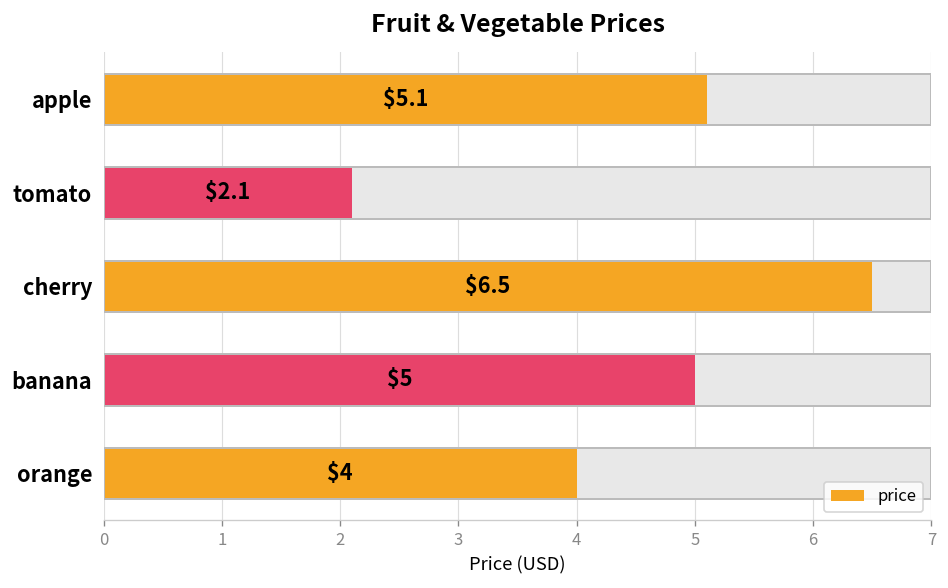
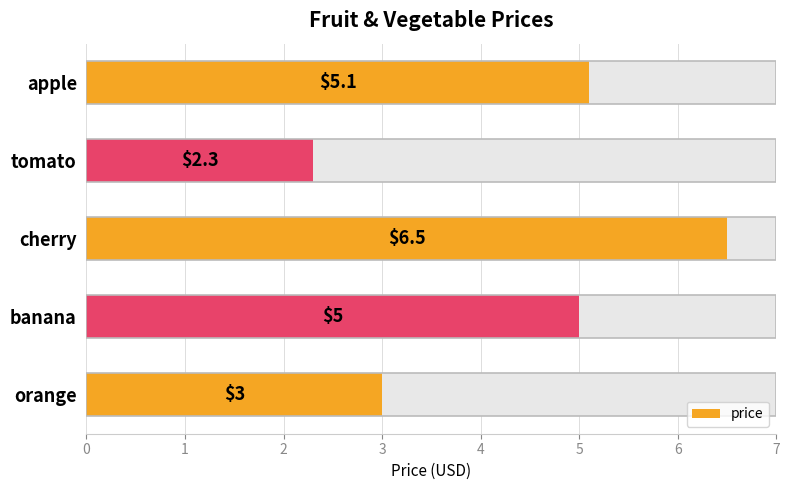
price, tomato: $2.1 -> $2.3
price, orange: $4 -> $3
